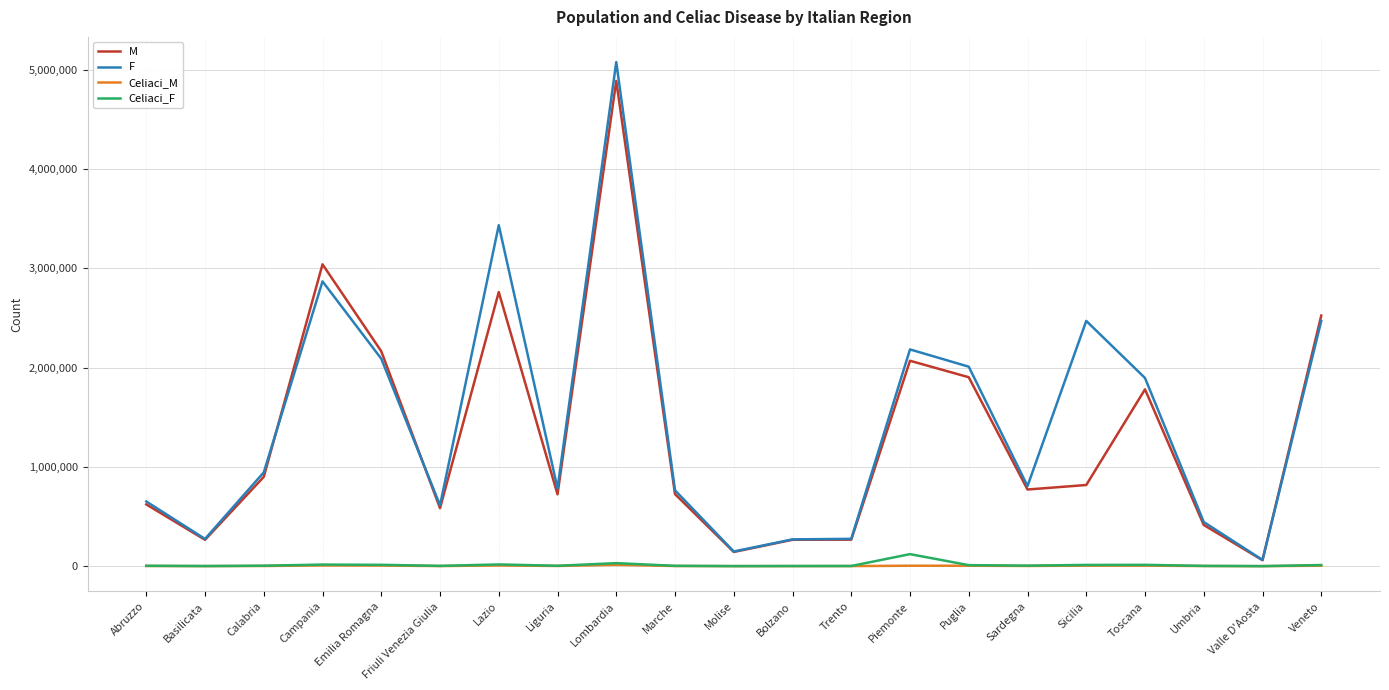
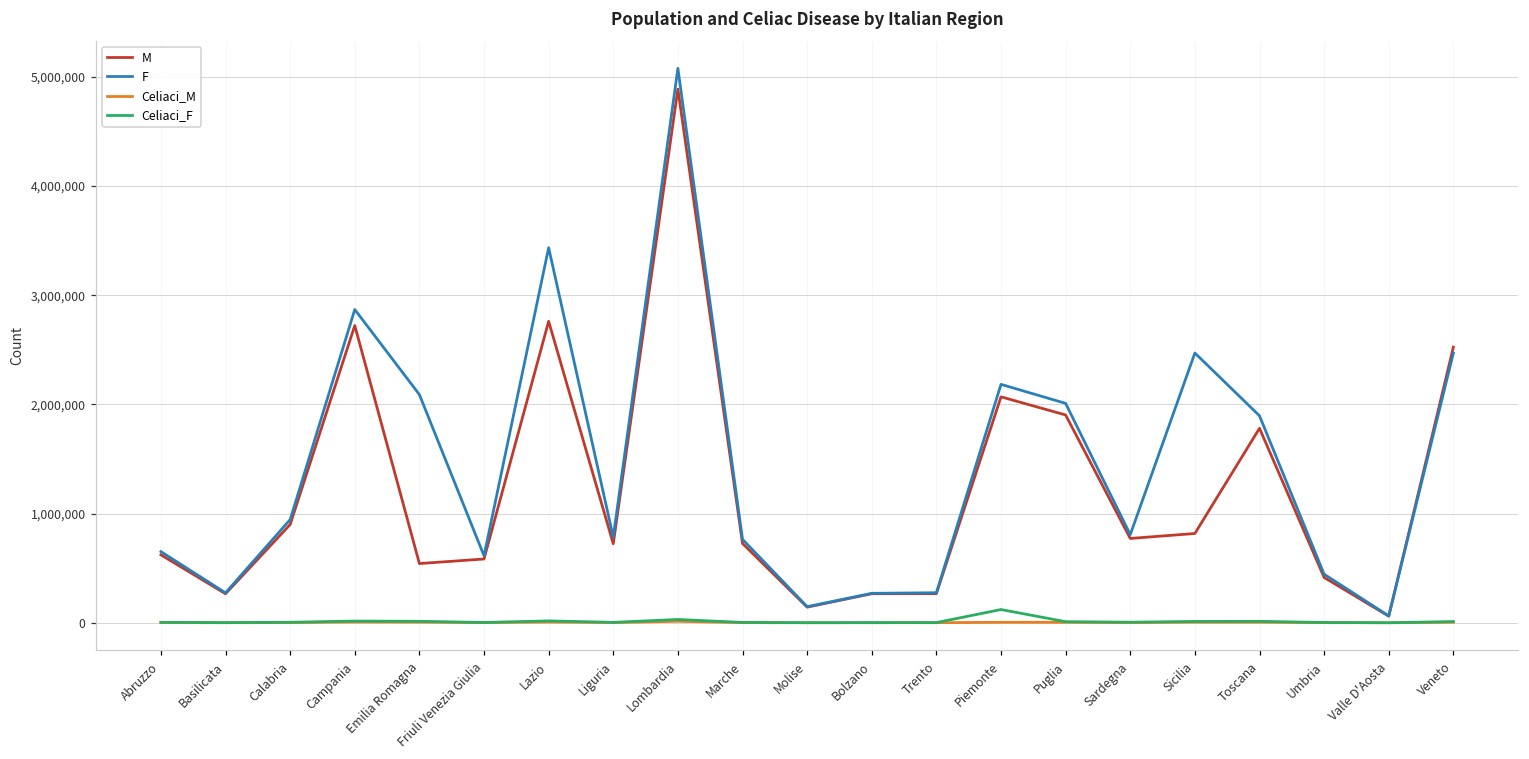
M, Campania: 3,000,000 -> 2,700,000
M, Emilia Romagna: 2,200,000 -> 500,000
